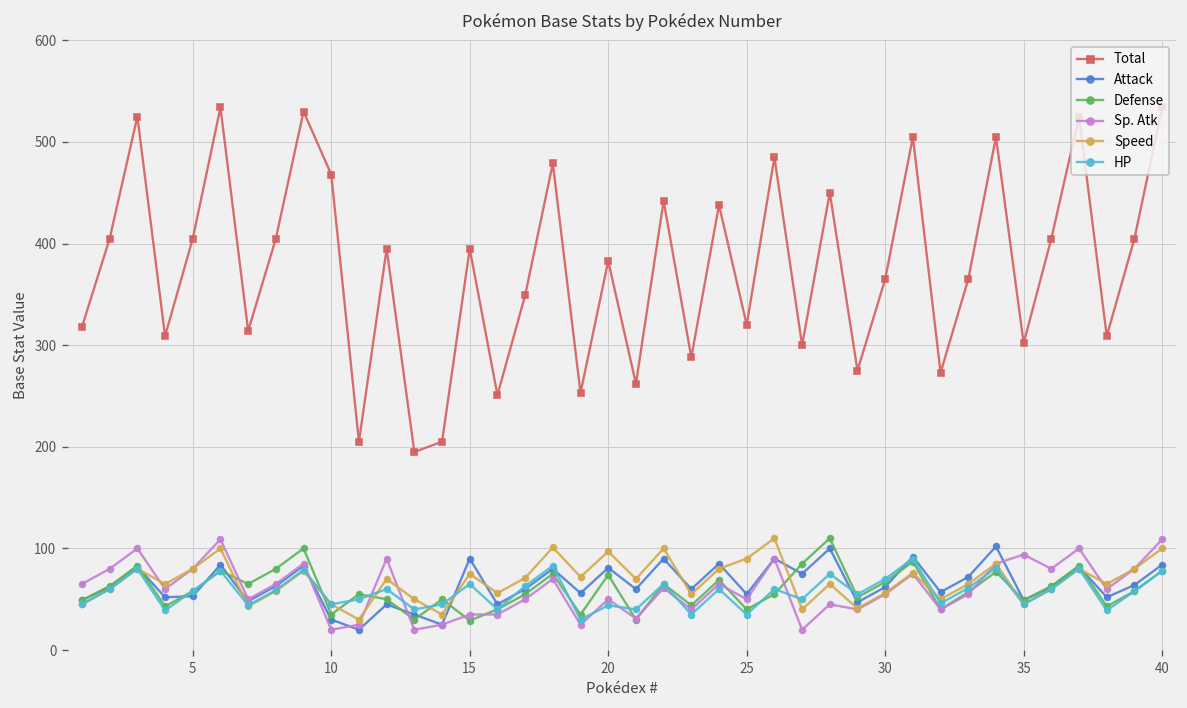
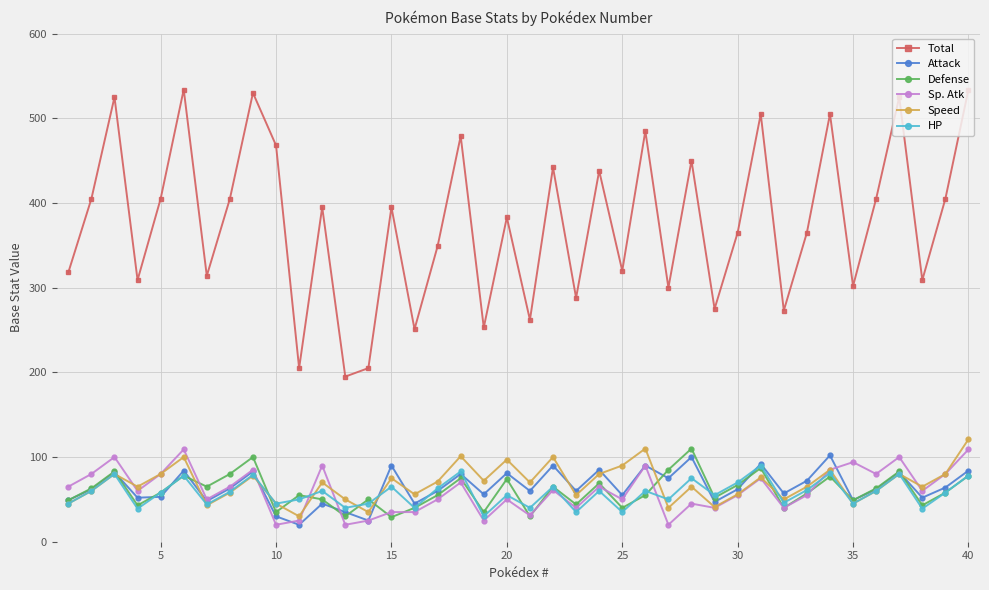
HP, 20: 40 -> 60
Speed, 40: 100 -> 120
